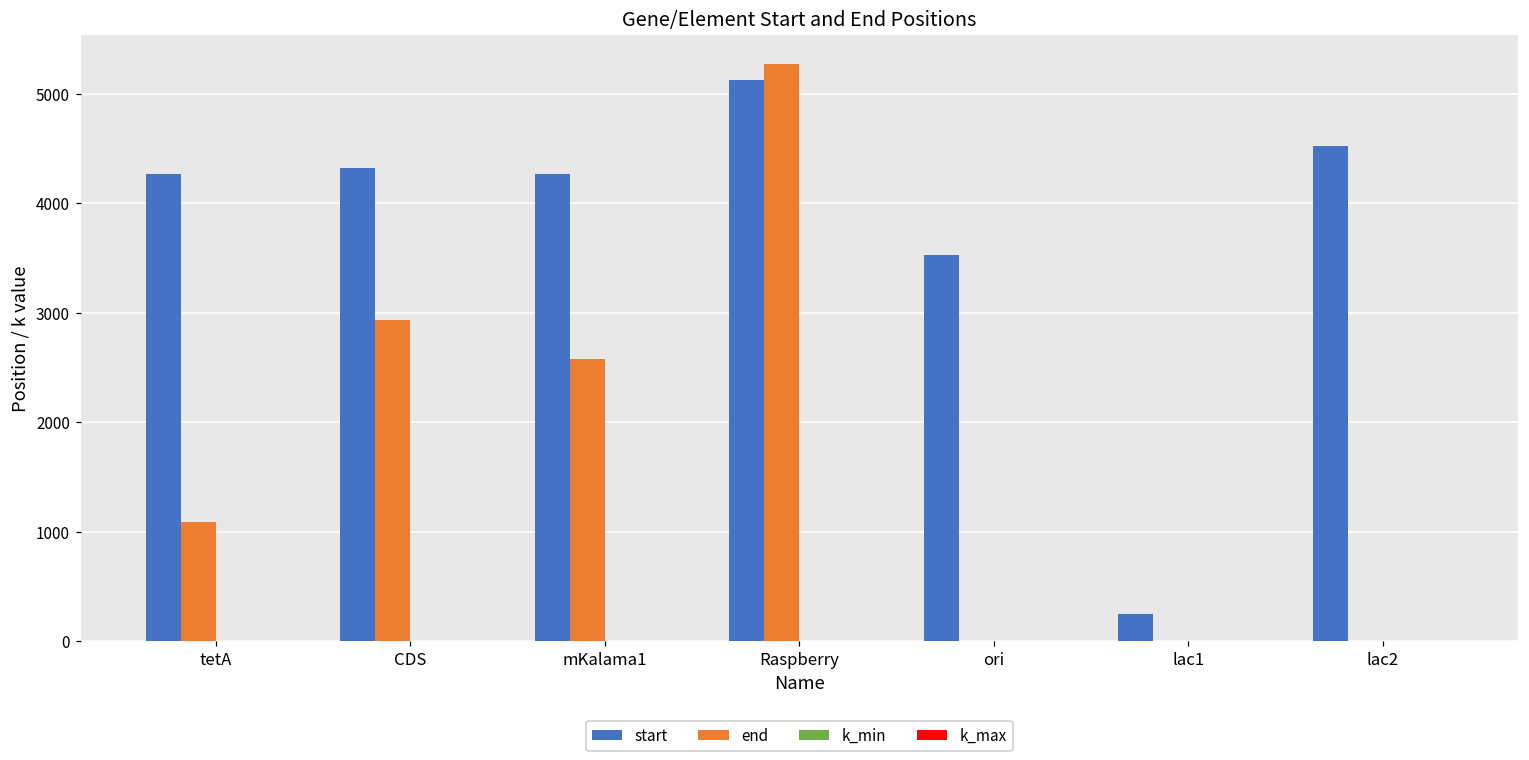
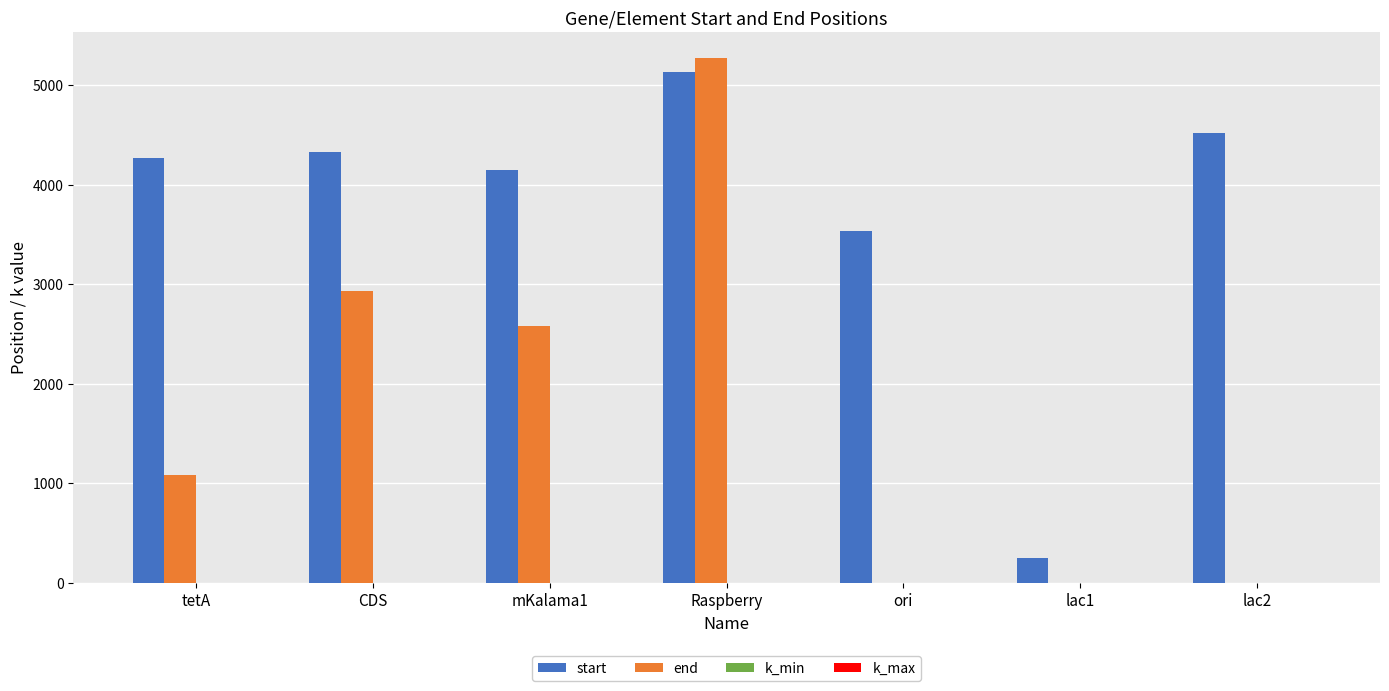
start, mKalama1: 4300 -> 4200
